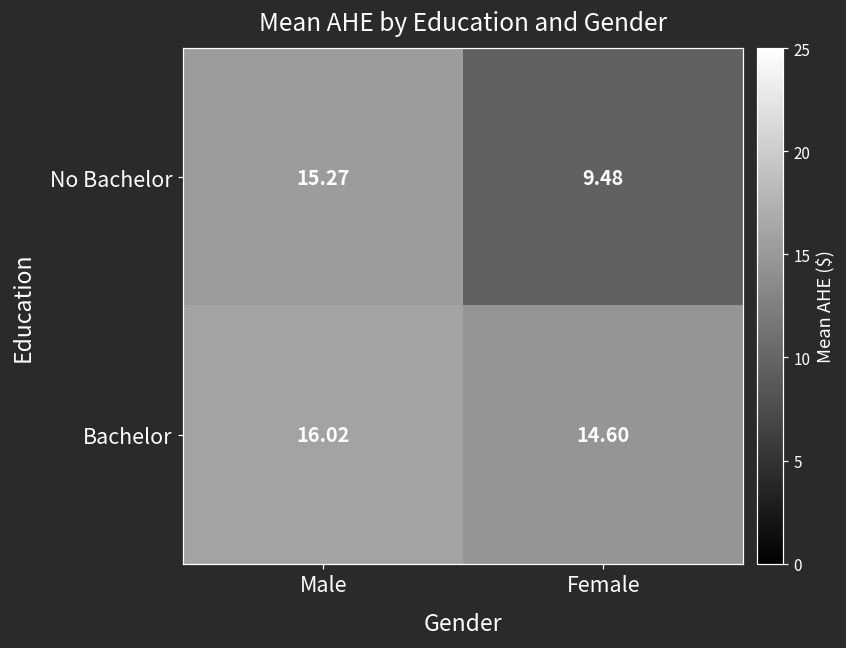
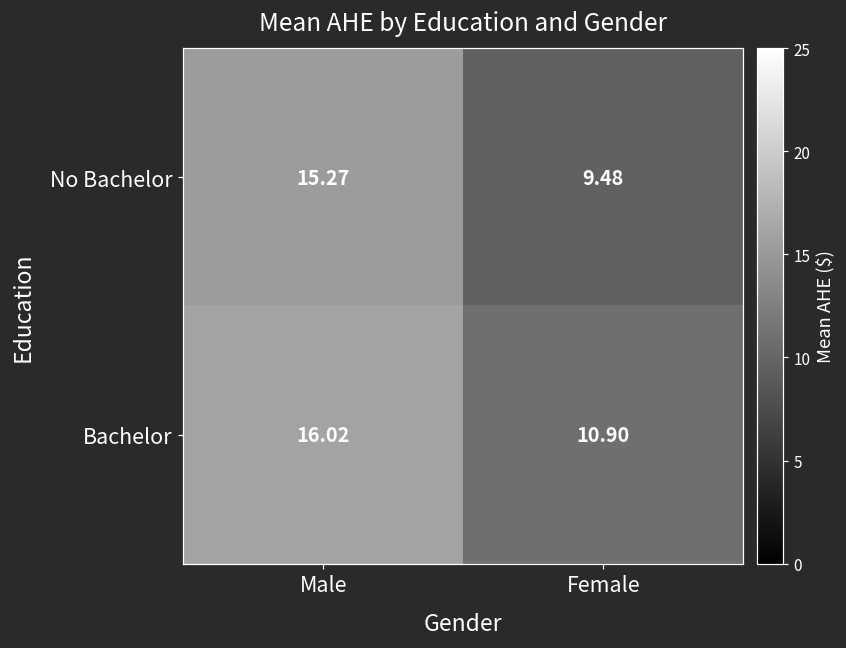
Bachelor, Female: 14.60 -> 10.90
